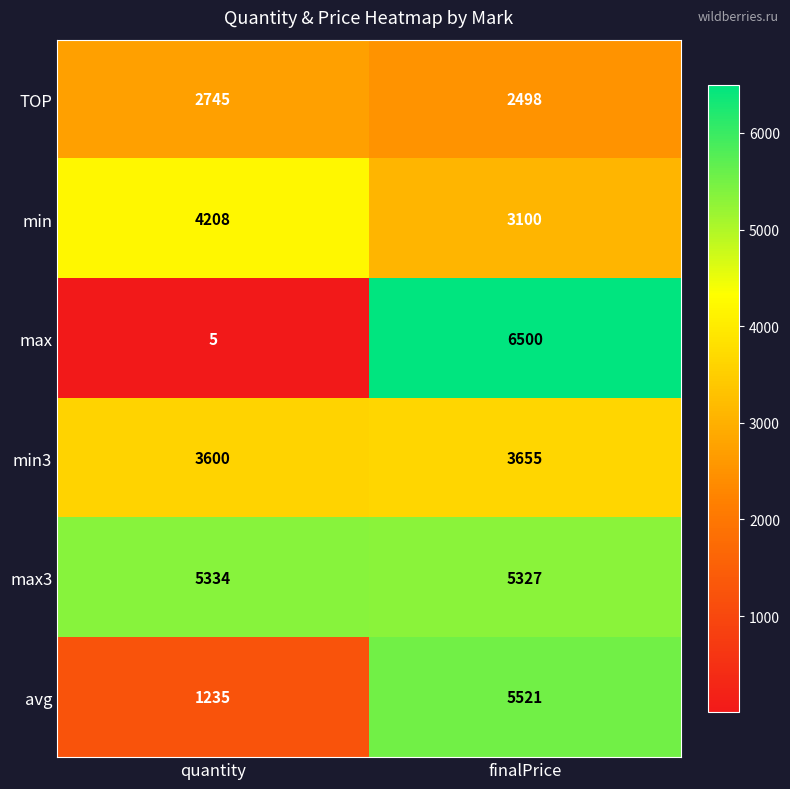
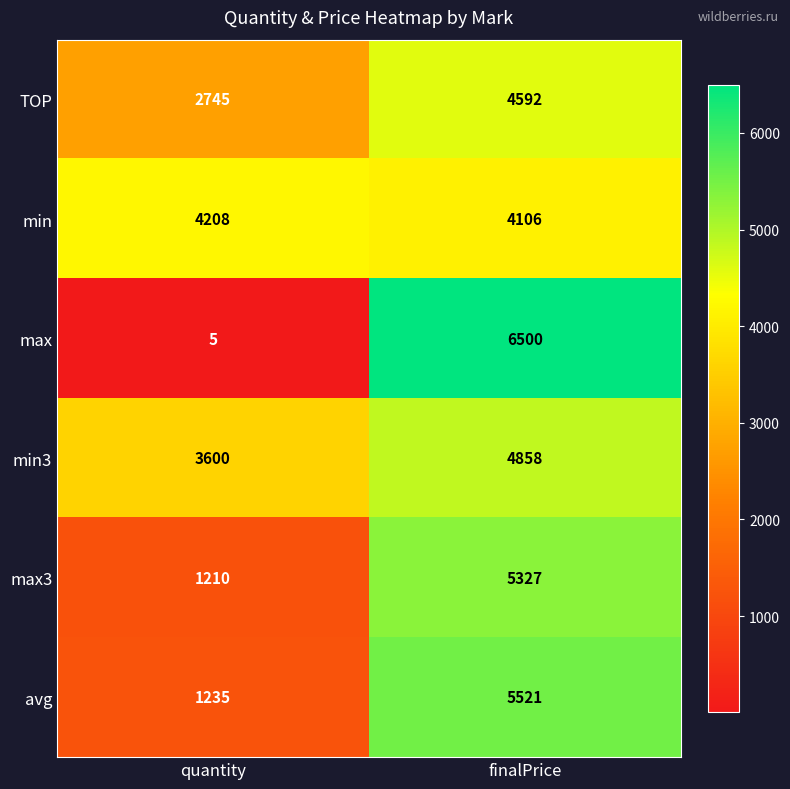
TOP, finalPrice: 2498 -> 4592
min, finalPrice: 3100 -> 4106
min3, finalPrice: 3655 -> 4858
max3, quantity: 5334 -> 1210
